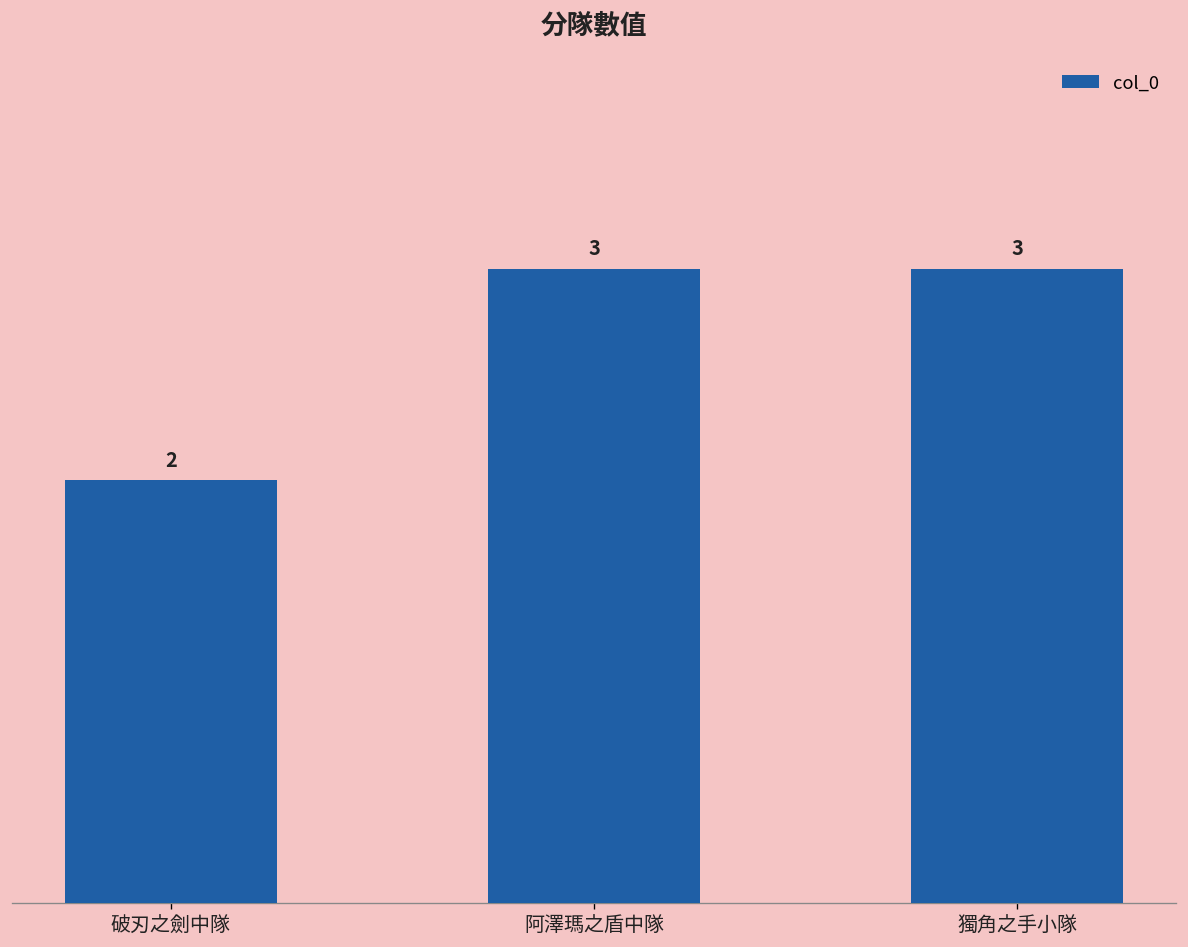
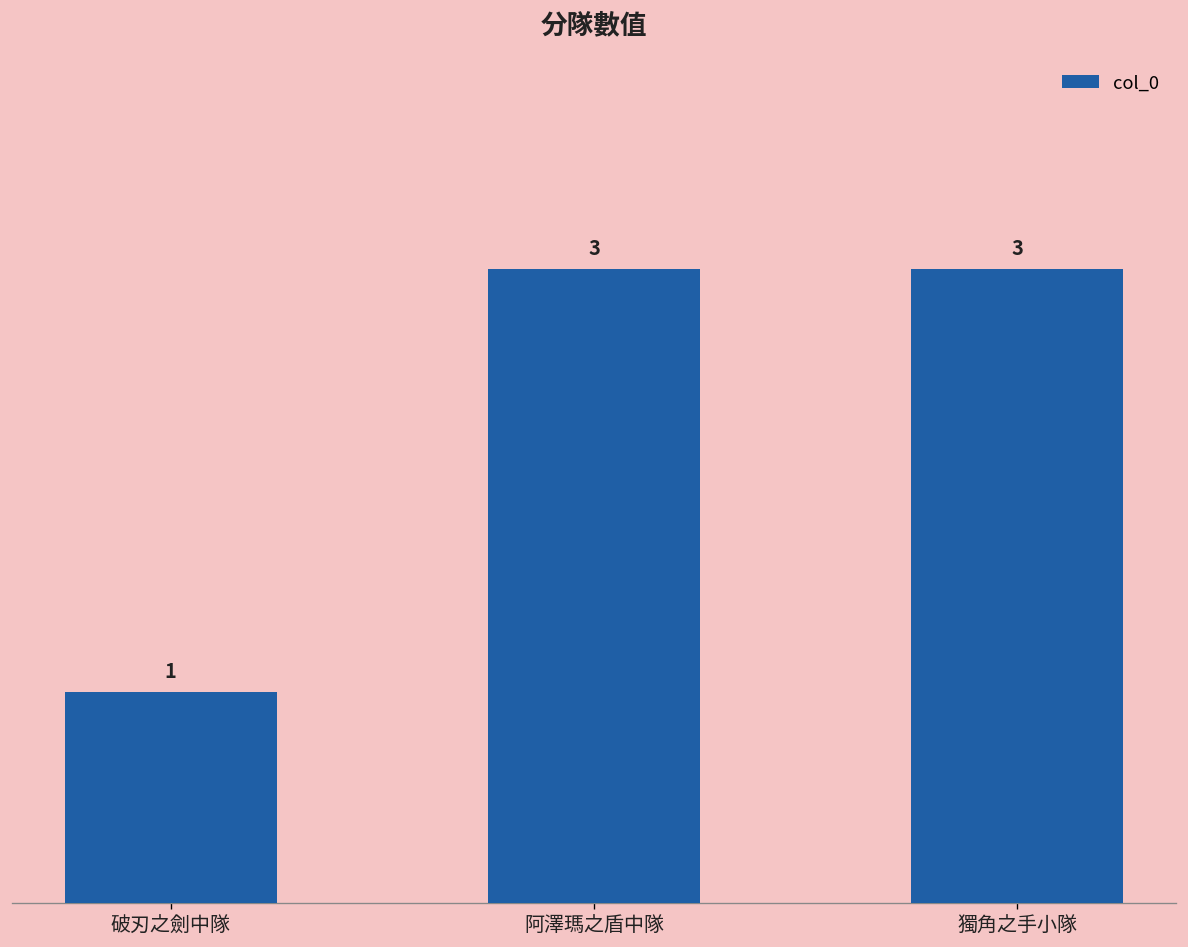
破刃之劍中隊: 2 -> 1
